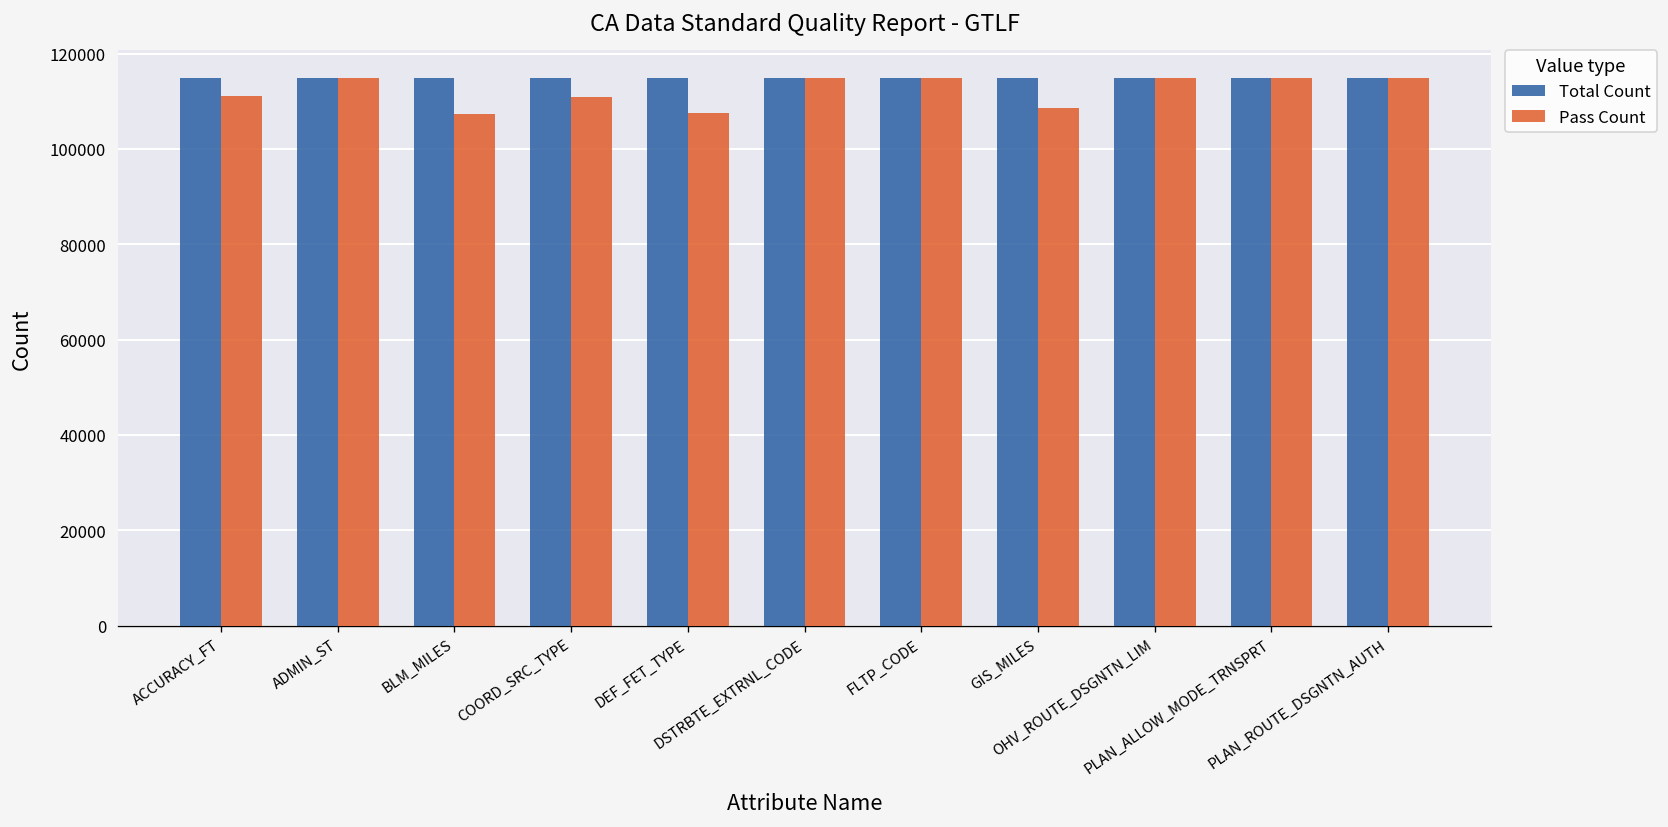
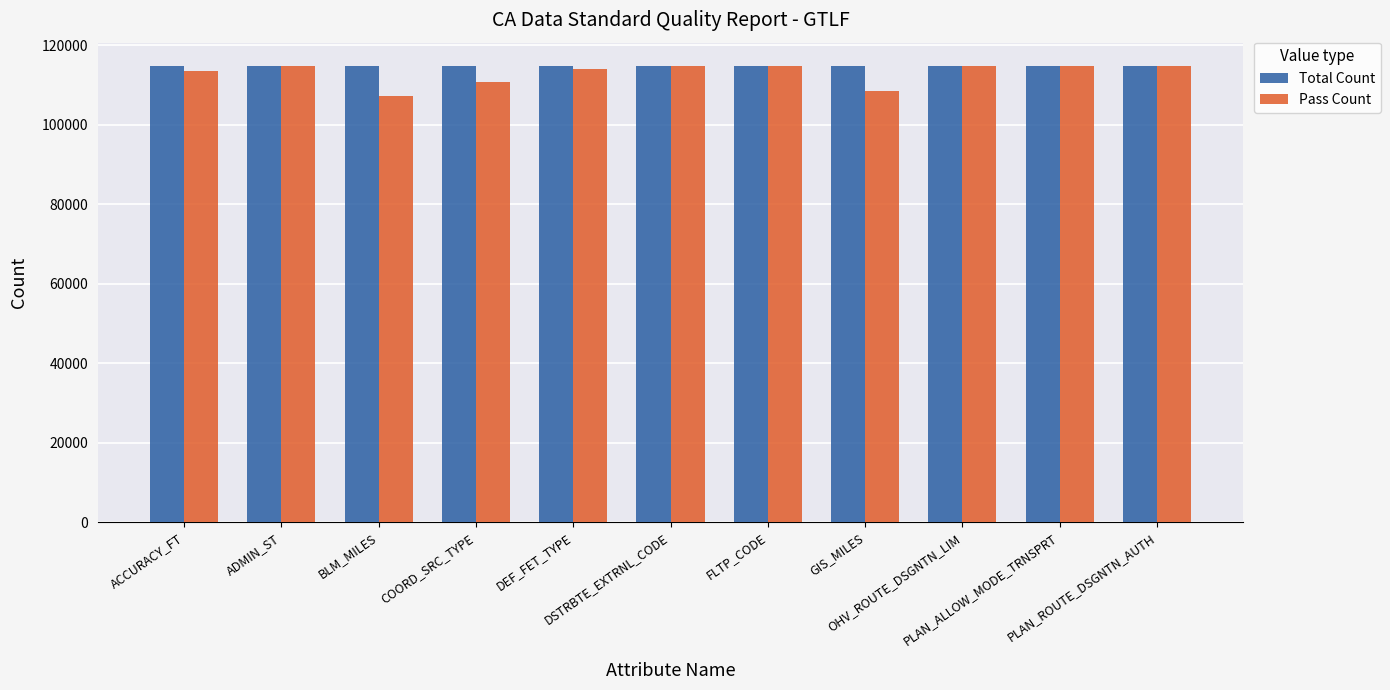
Pass Count, ACCURACY_FT: 111000 -> 114000
Pass Count, DEF_FET_TYPE: 107000 -> 114000
